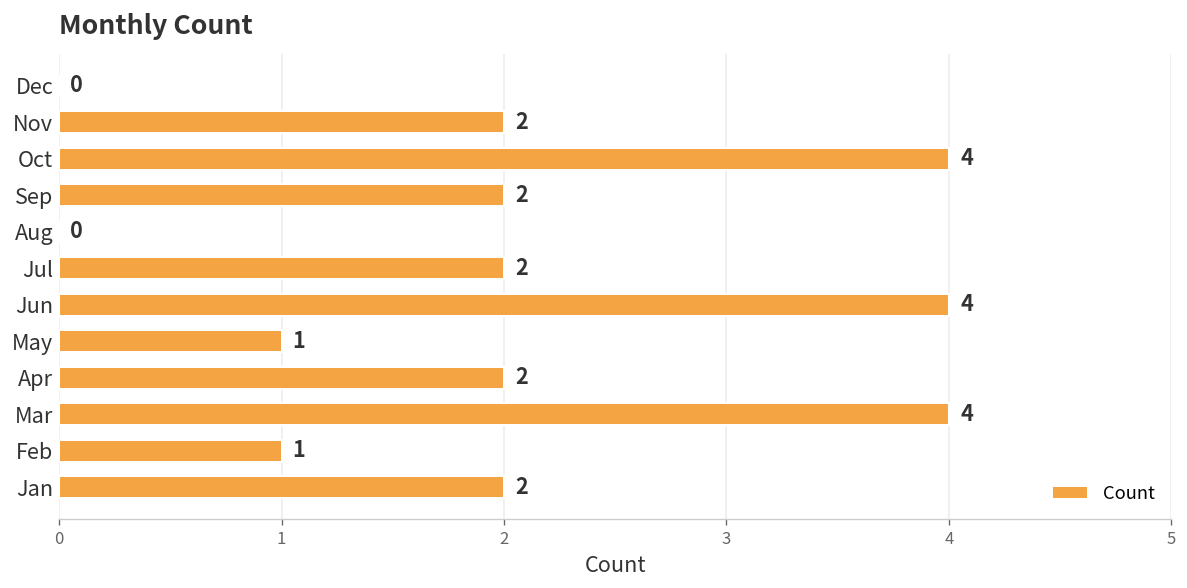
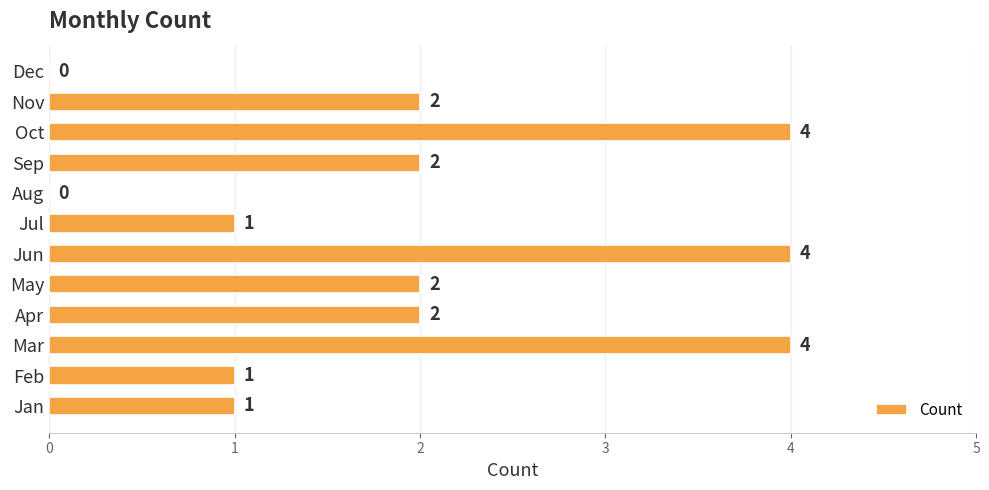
Jul: 2 -> 1
May: 1 -> 2
Jan: 2 -> 1
